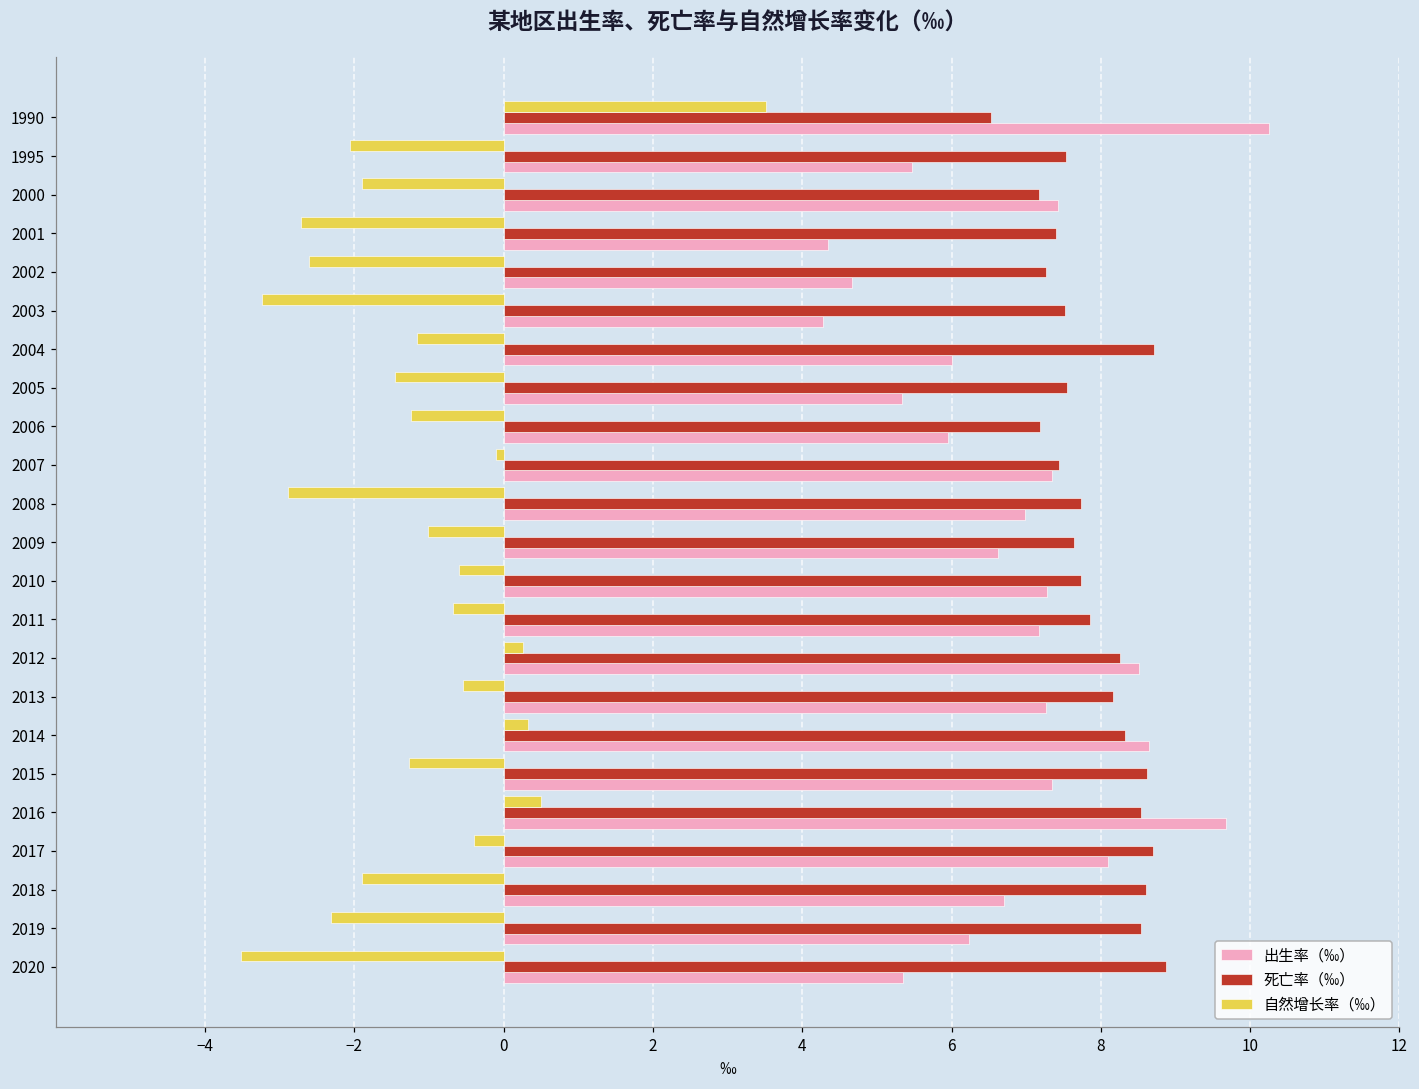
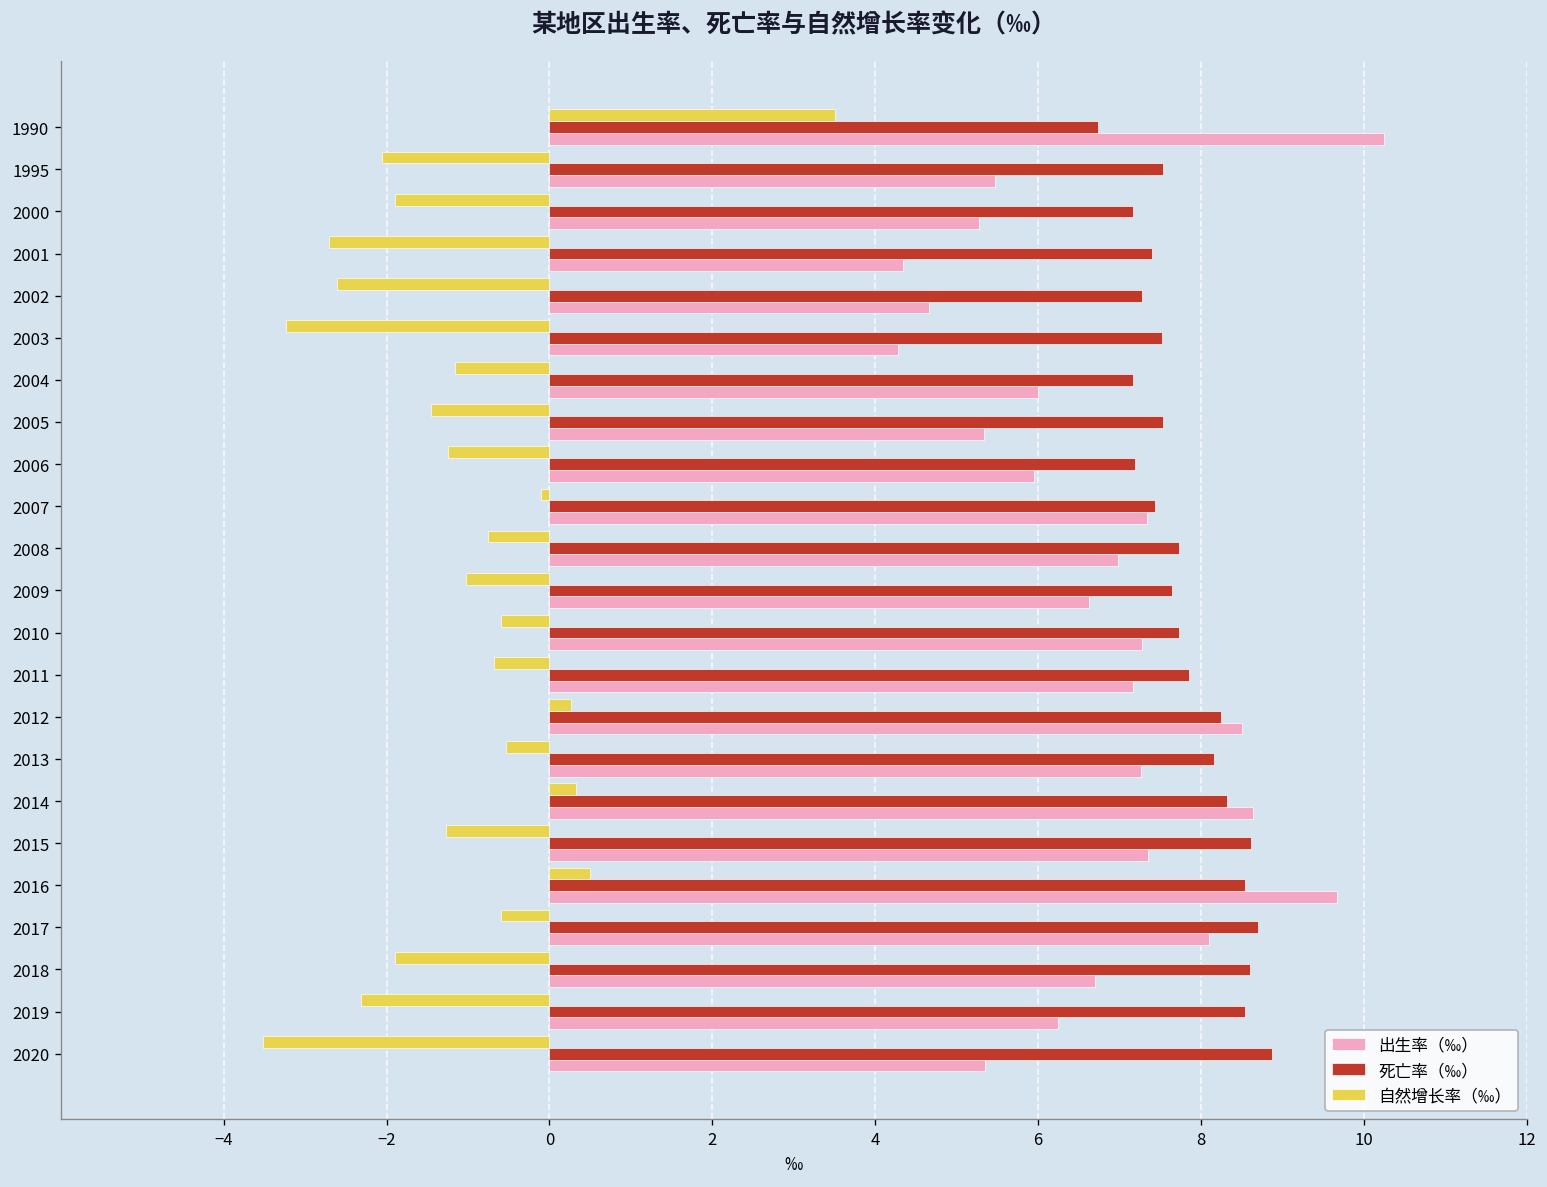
死亡率（‰）, 1990: 6.5 -> 6.7
出生率（‰）, 2000: 7.4 -> 5.3
死亡率（‰）, 2004: 8.7 -> 7.2
自然增长率（‰）, 2008: -2.9 -> -0.8
自然增长率（‰）, 2017: -0.4 -> -0.6
